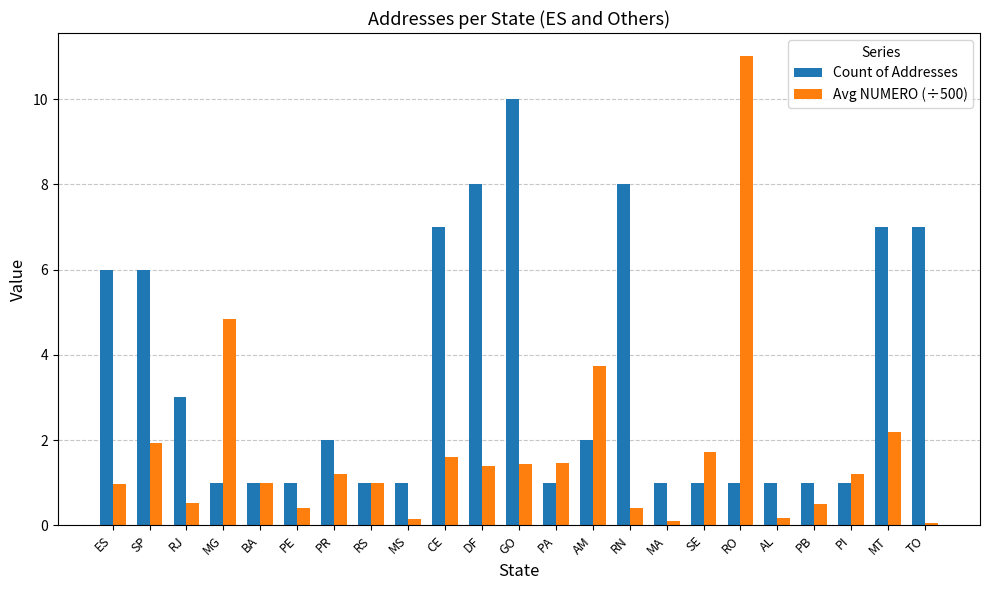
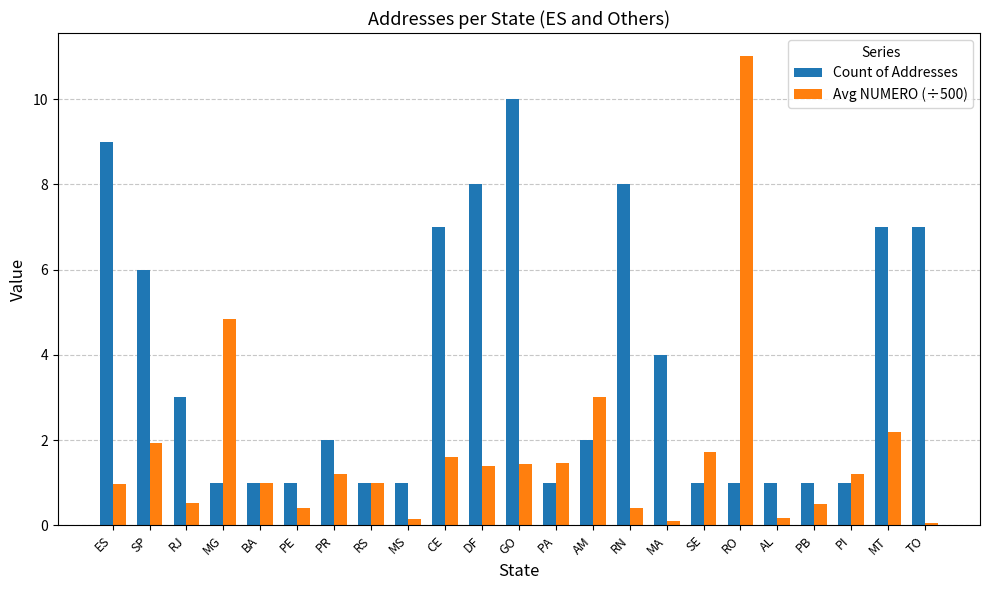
Count of Addresses, ES: 6 -> 9
Avg NUMERO (÷500), AM: 3.7 -> 3.0
Count of Addresses, MA: 1 -> 4
